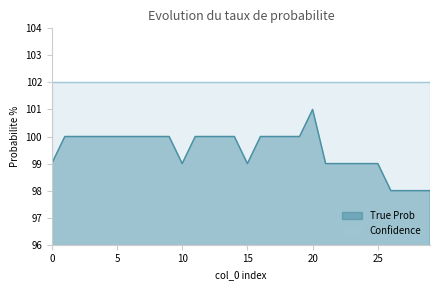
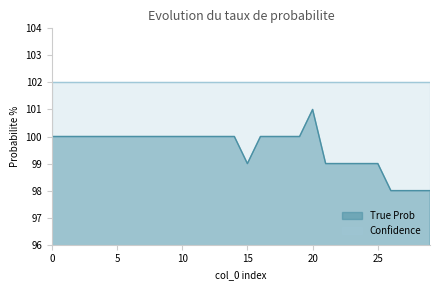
True Prob, 0: 99 -> 100
True Prob, 10: 99 -> 100
